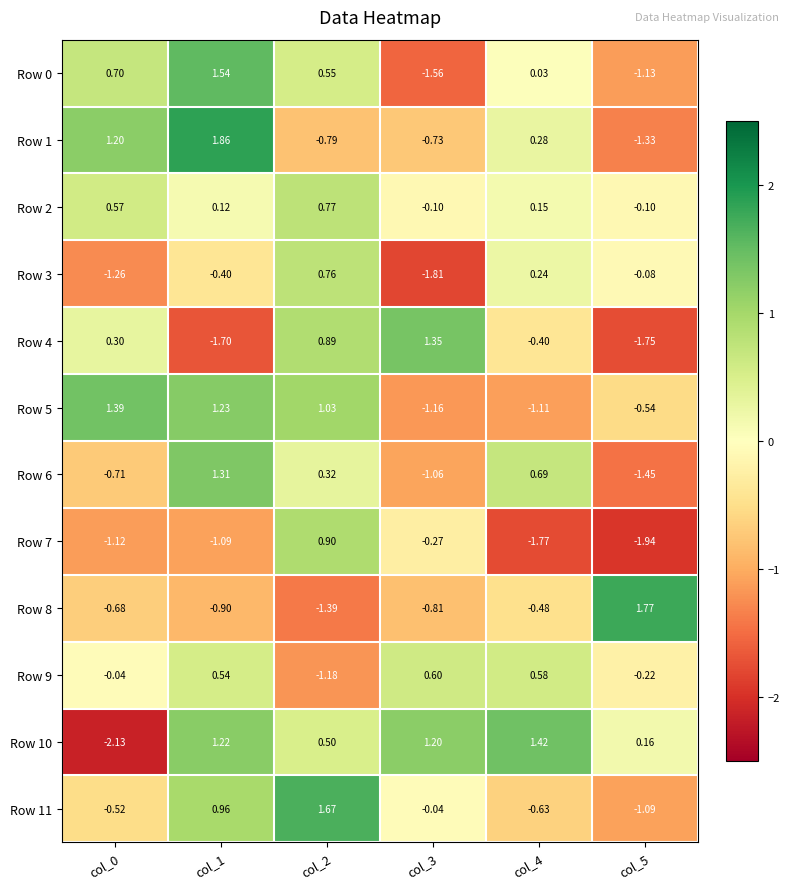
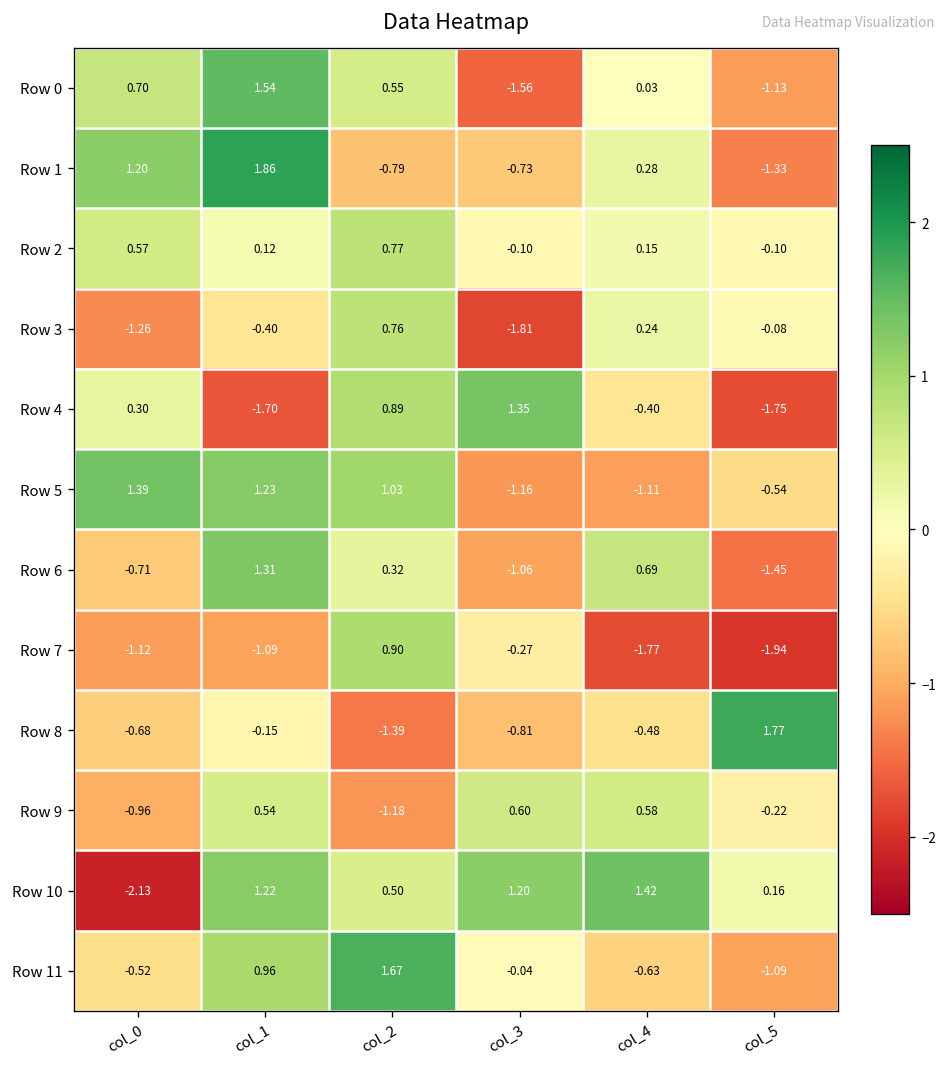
Row 8, col_1: -0.90 -> -0.15
Row 9, col_0: -0.04 -> -0.96
